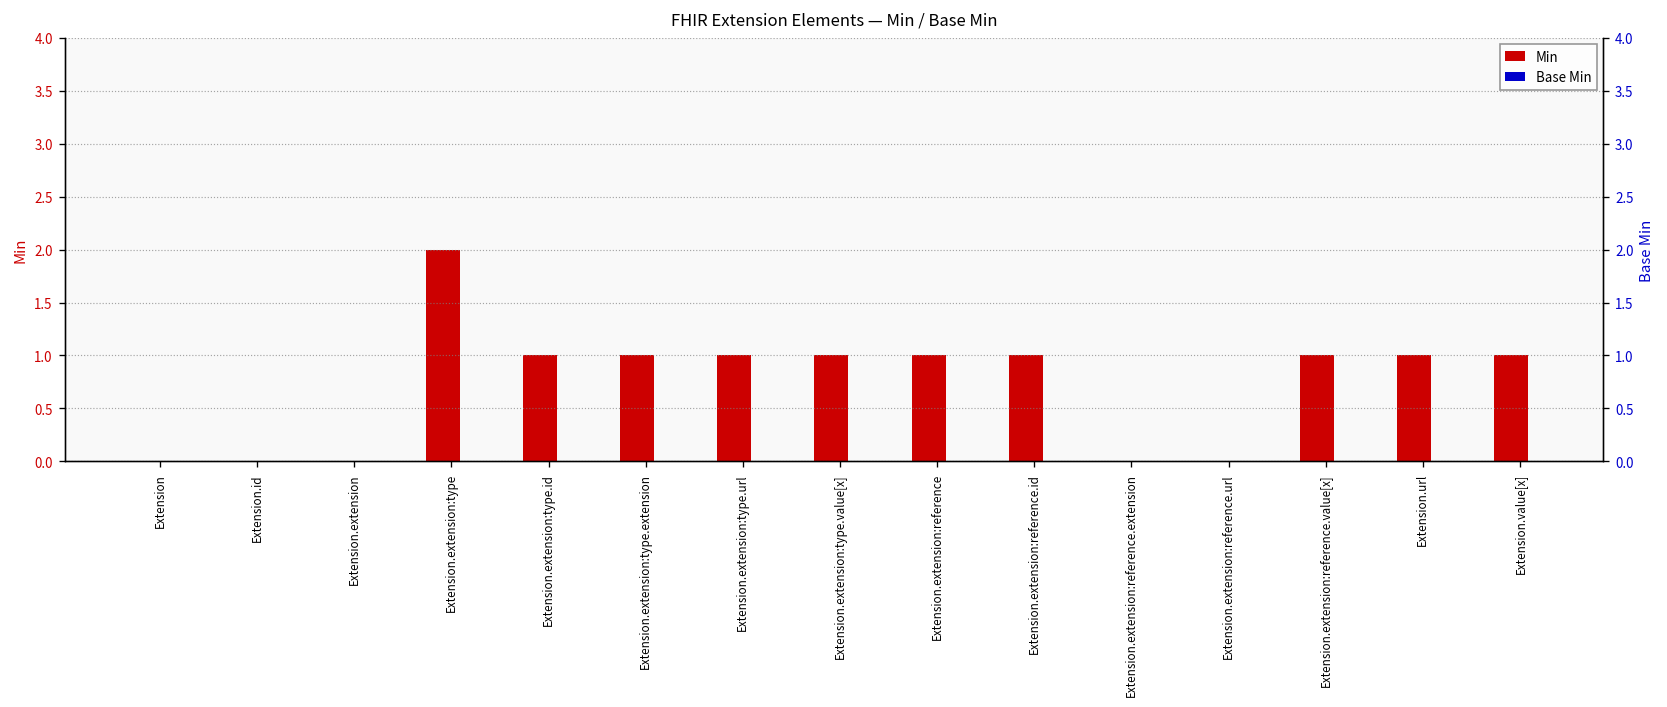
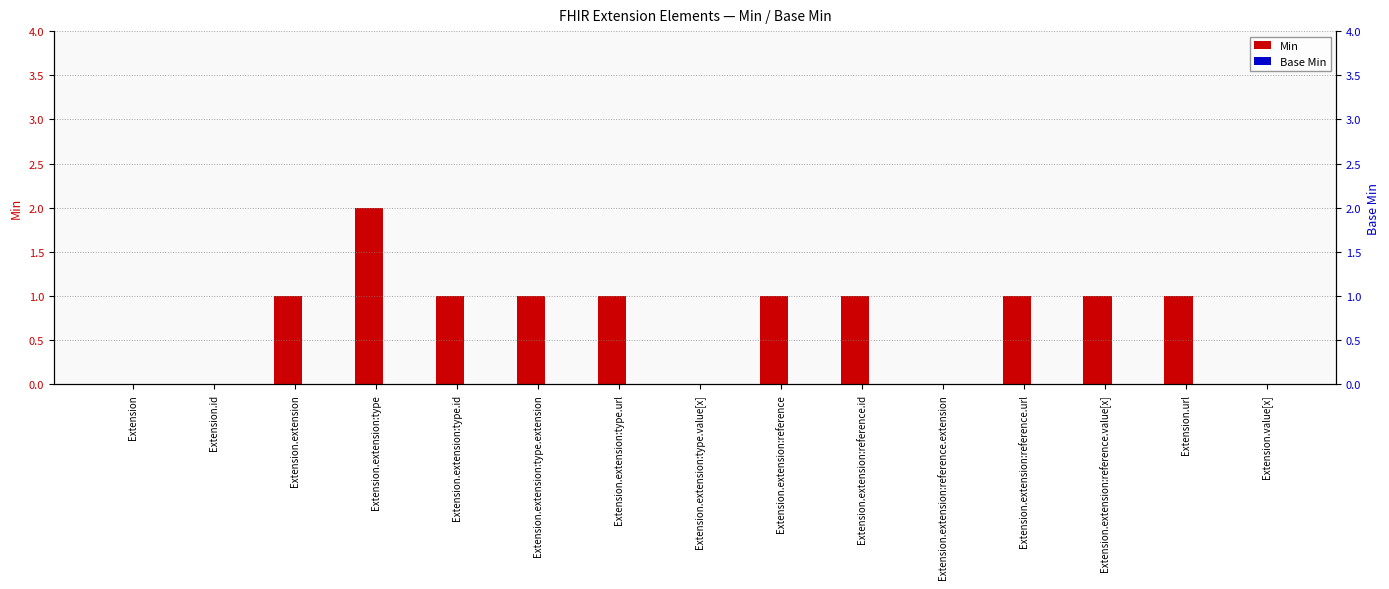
Min, Extension.extension: 0 -> 1
Min, Extension.extension:type.value[x]: 1 -> 0
Min, Extension.extension:reference.url: 0 -> 1
Min, Extension.value[x]: 1 -> 0
